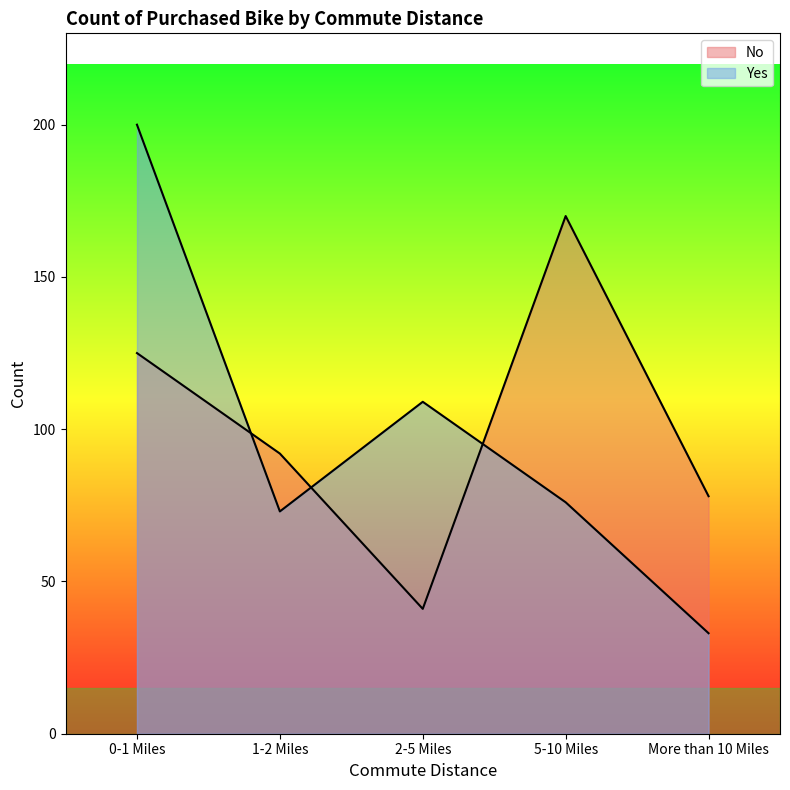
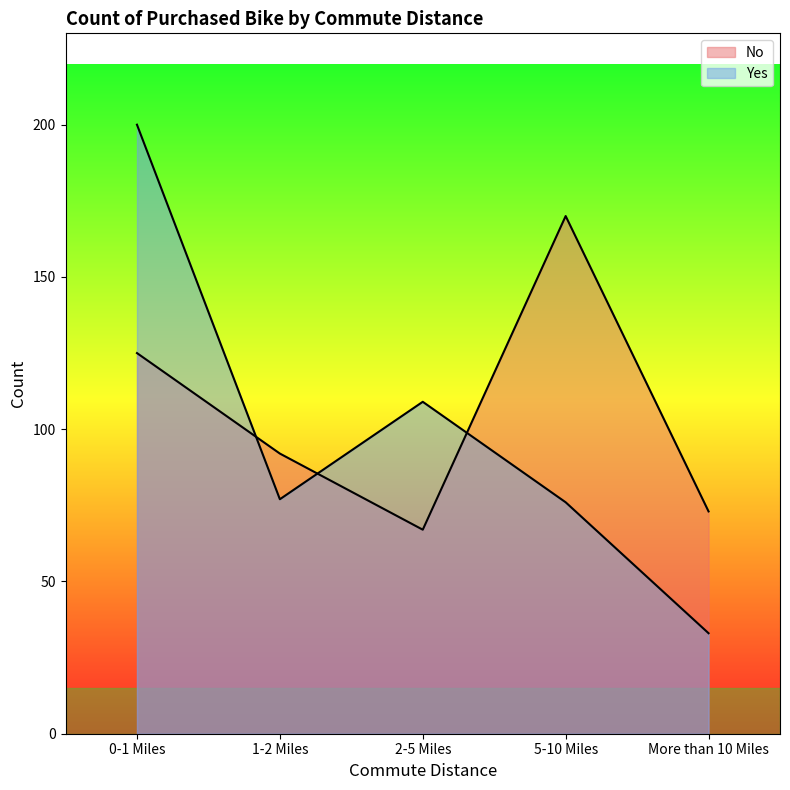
Yes, 1-2 Miles: 73 -> 77
No, 2-5 Miles: 41 -> 67
No, More than 10 Miles: 78 -> 73
